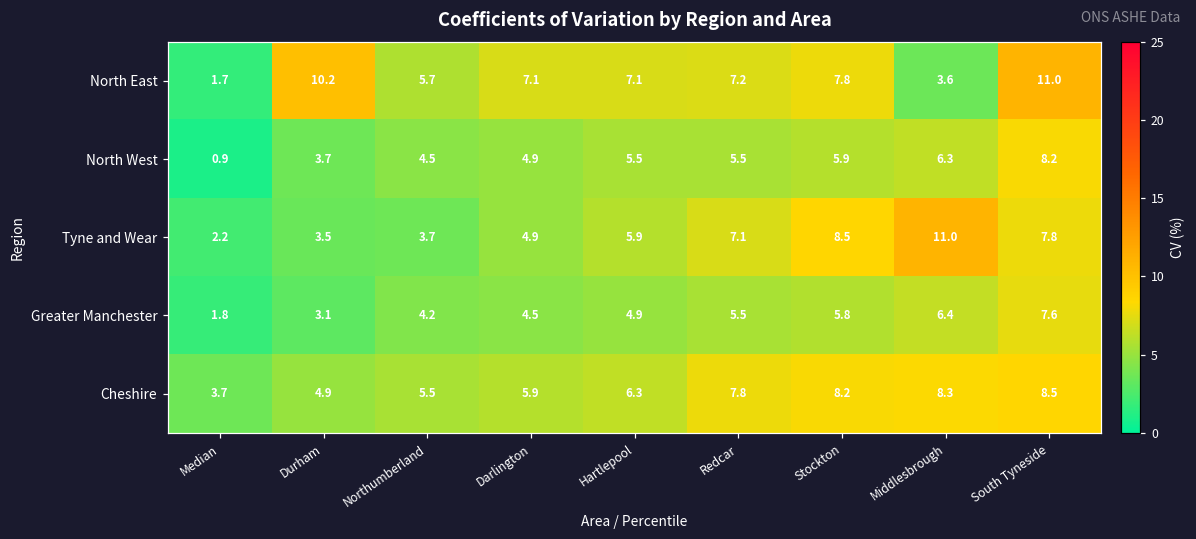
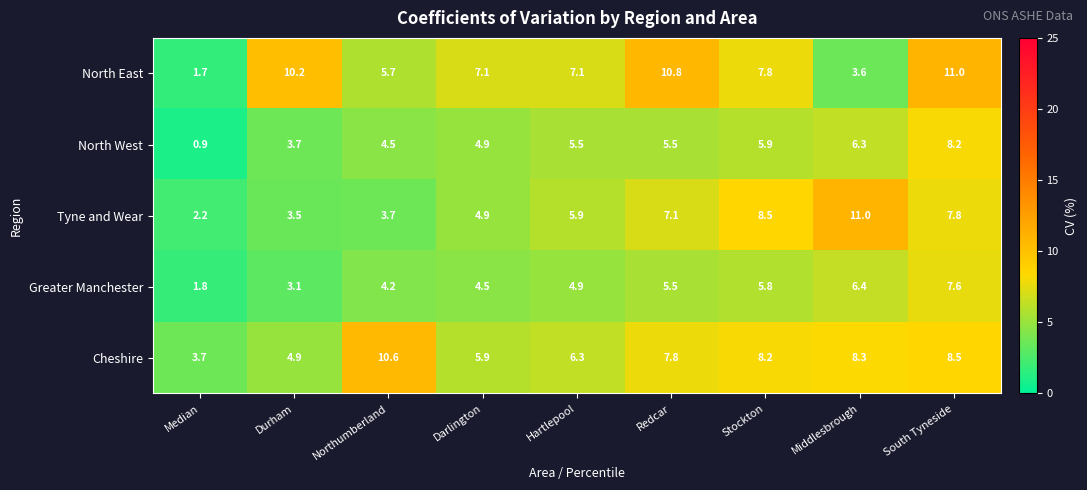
North East, Redcar: 7.2 -> 10.8
Cheshire, Northumberland: 5.5 -> 10.6
